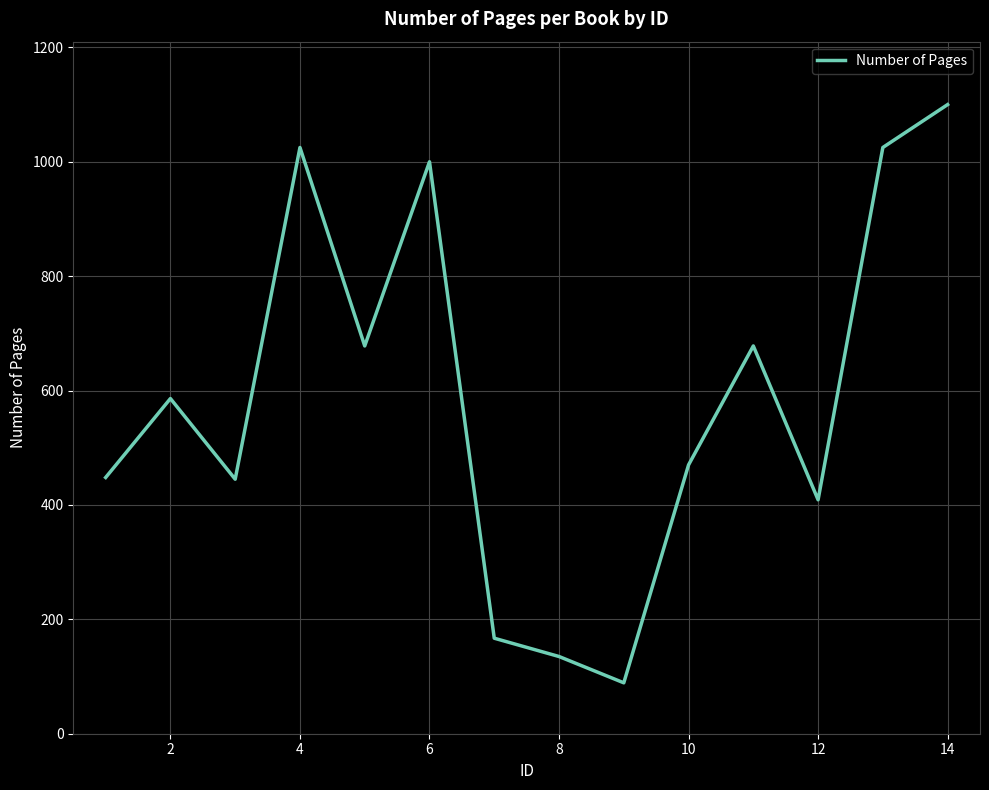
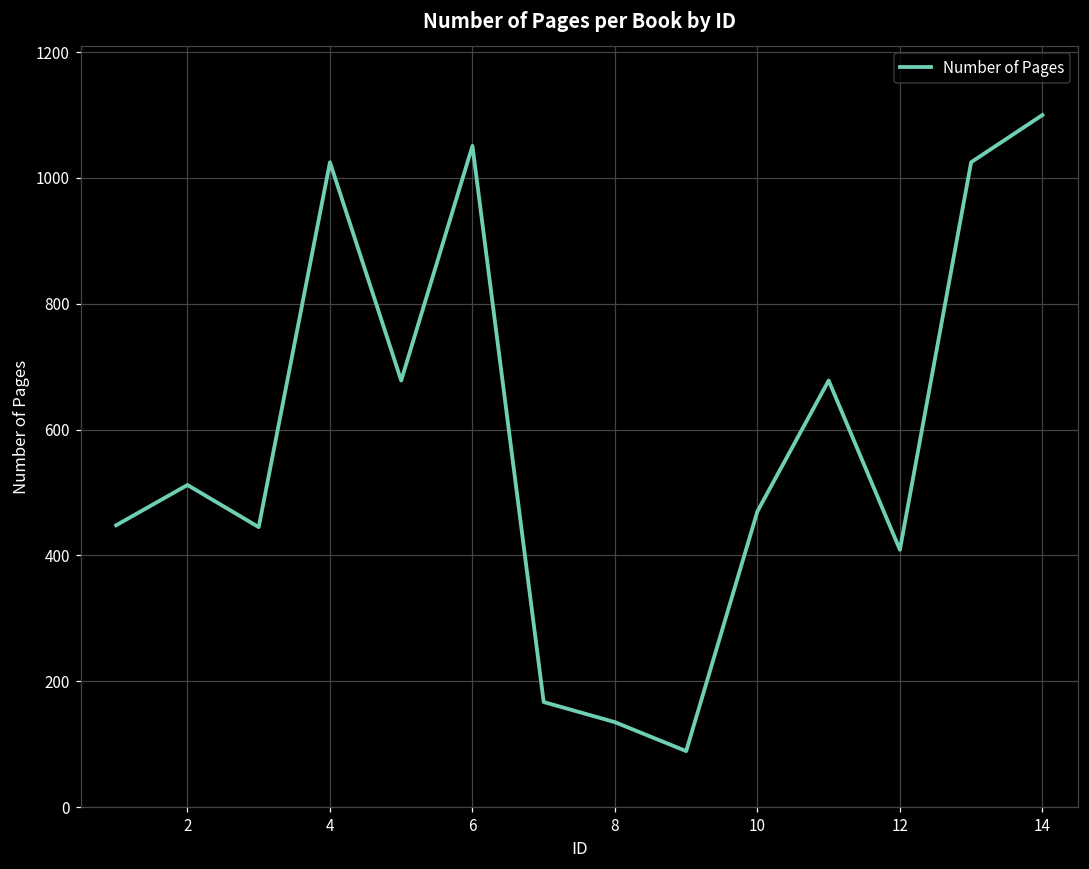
2: 590 -> 510
6: 1000 -> 1050
